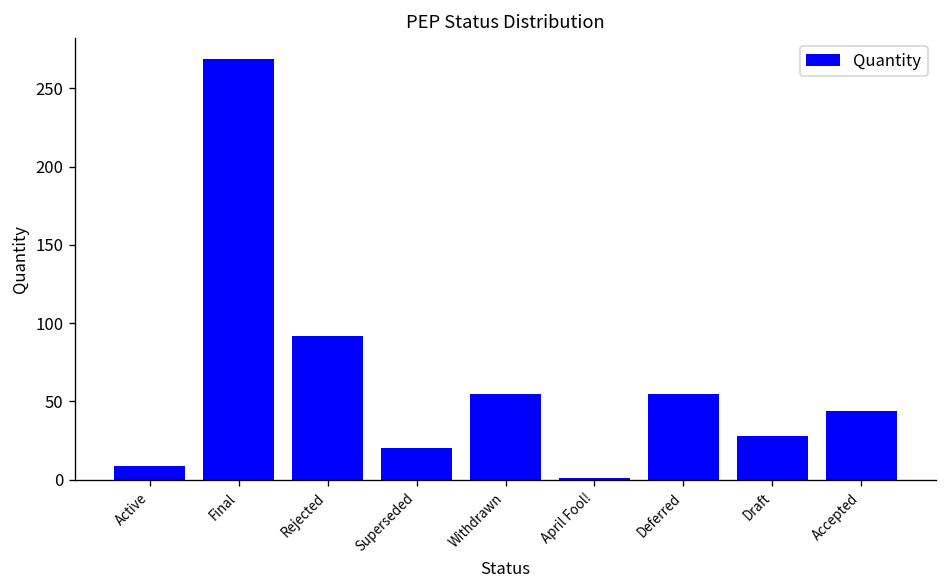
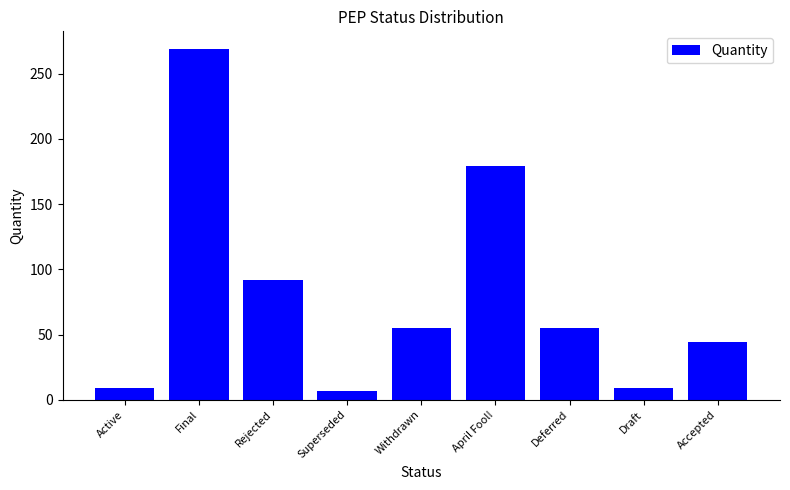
Superseded: 20 -> 7
April Fool!: 1 -> 179
Draft: 28 -> 9
